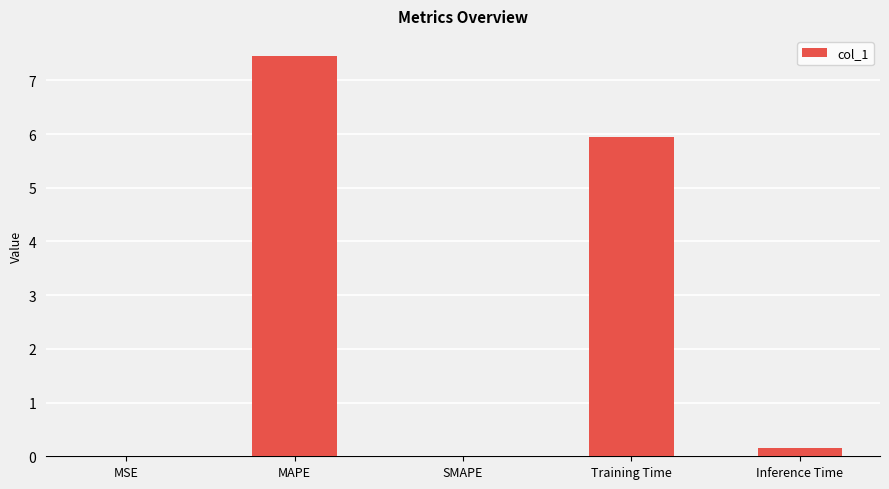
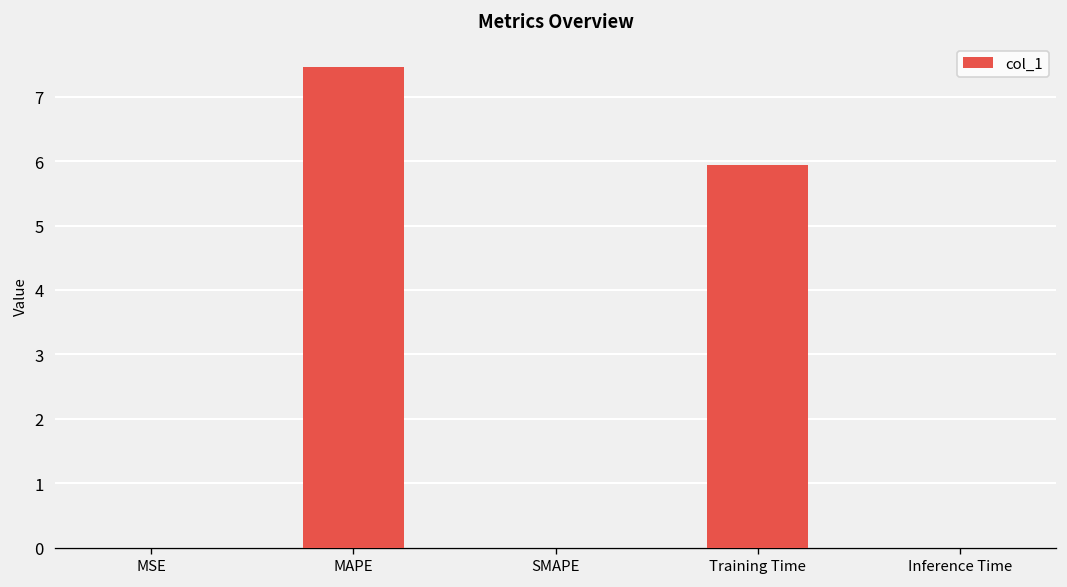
Inference Time: 0.2 -> 0.0
